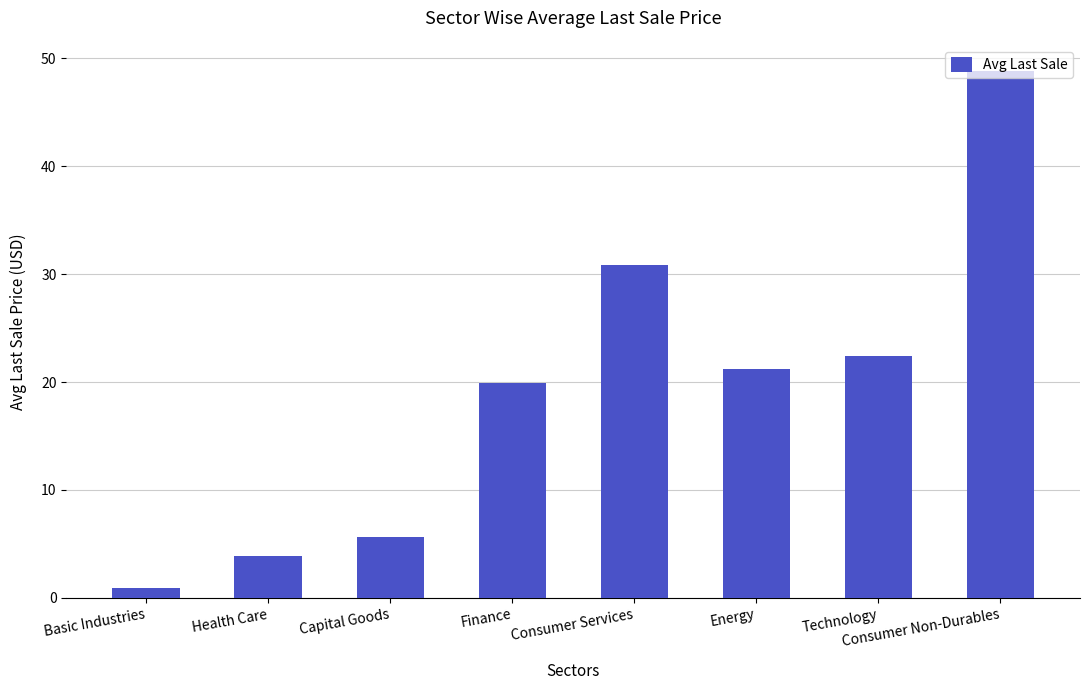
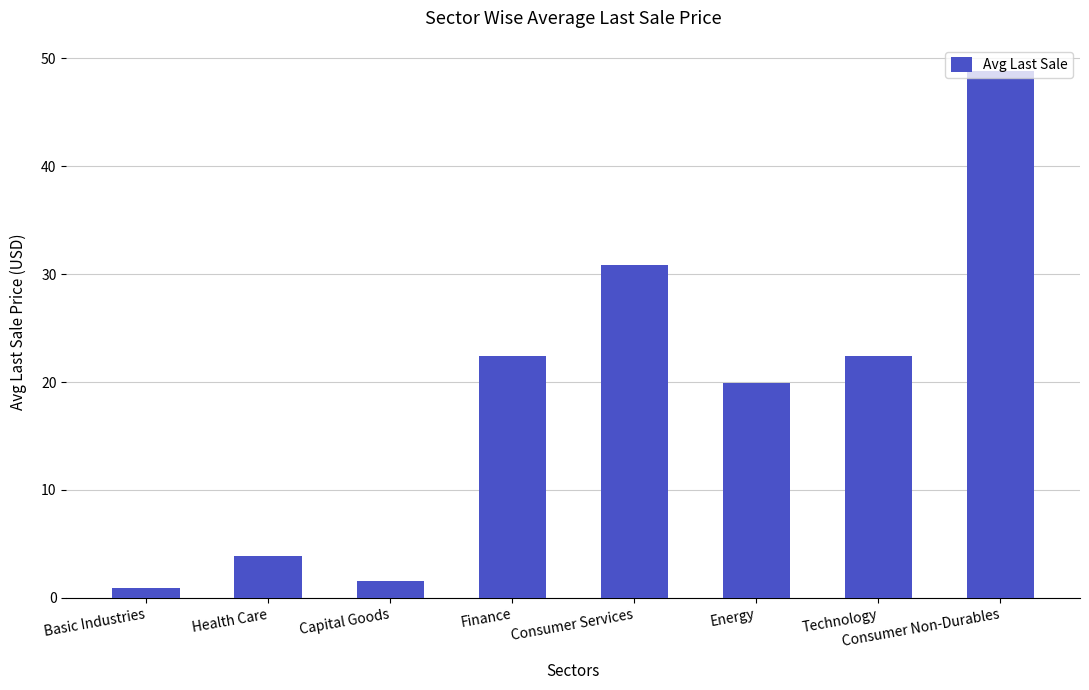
Capital Goods: 5.6 -> 1.6
Finance: 19.9 -> 22.5
Energy: 21.2 -> 19.9
